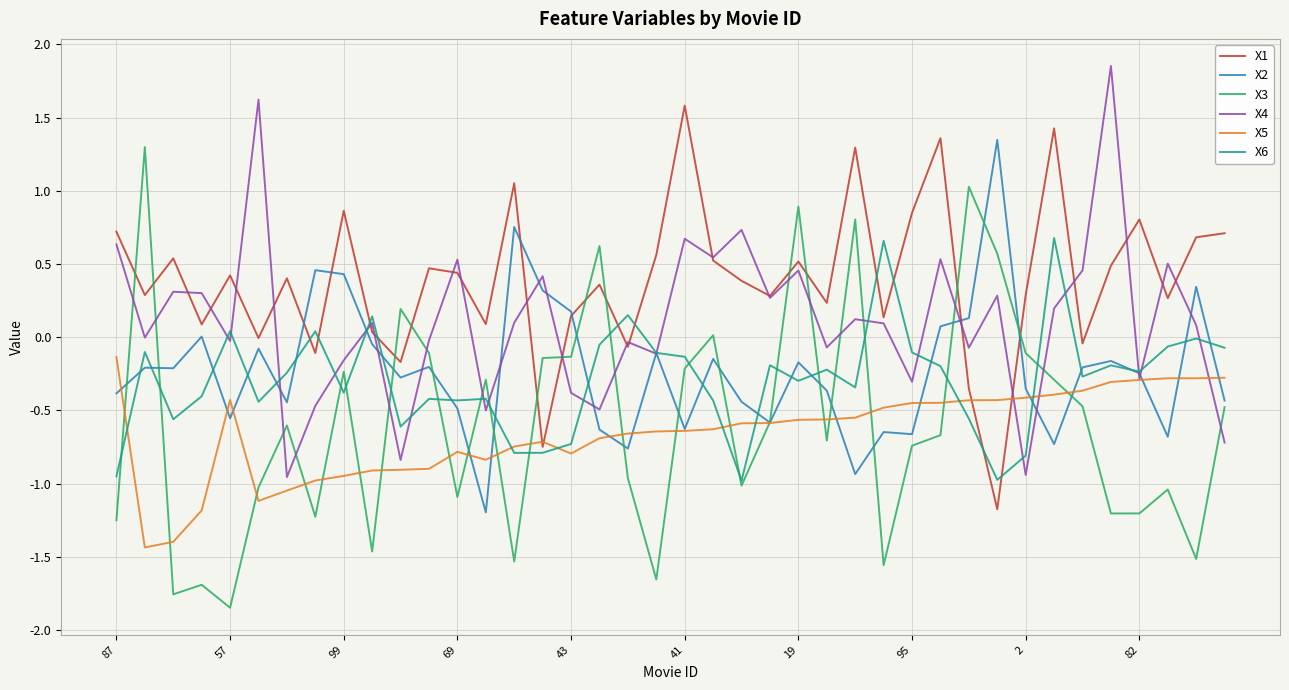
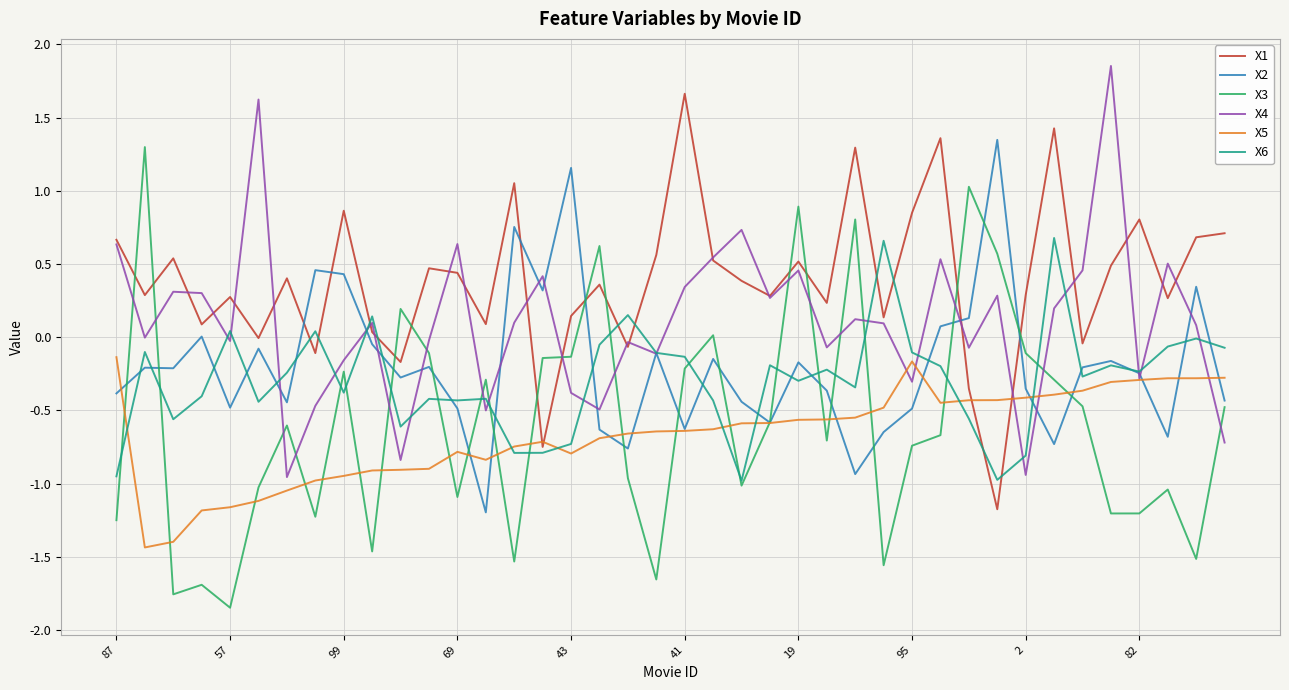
X1, 87: 0.72 -> 0.67
X1, 57: 0.42 -> 0.27
X2, 57: -0.55 -> -0.48
X5, 57: -0.43 -> -1.16
X4, 69: 0.53 -> 0.64
X2, 43: 0.18 -> 1.16
X1, 41: 1.58 -> 1.66
X4, 41: 0.67 -> 0.34
X2, 95: -0.66 -> -0.49
X5, 95: -0.45 -> -0.17
